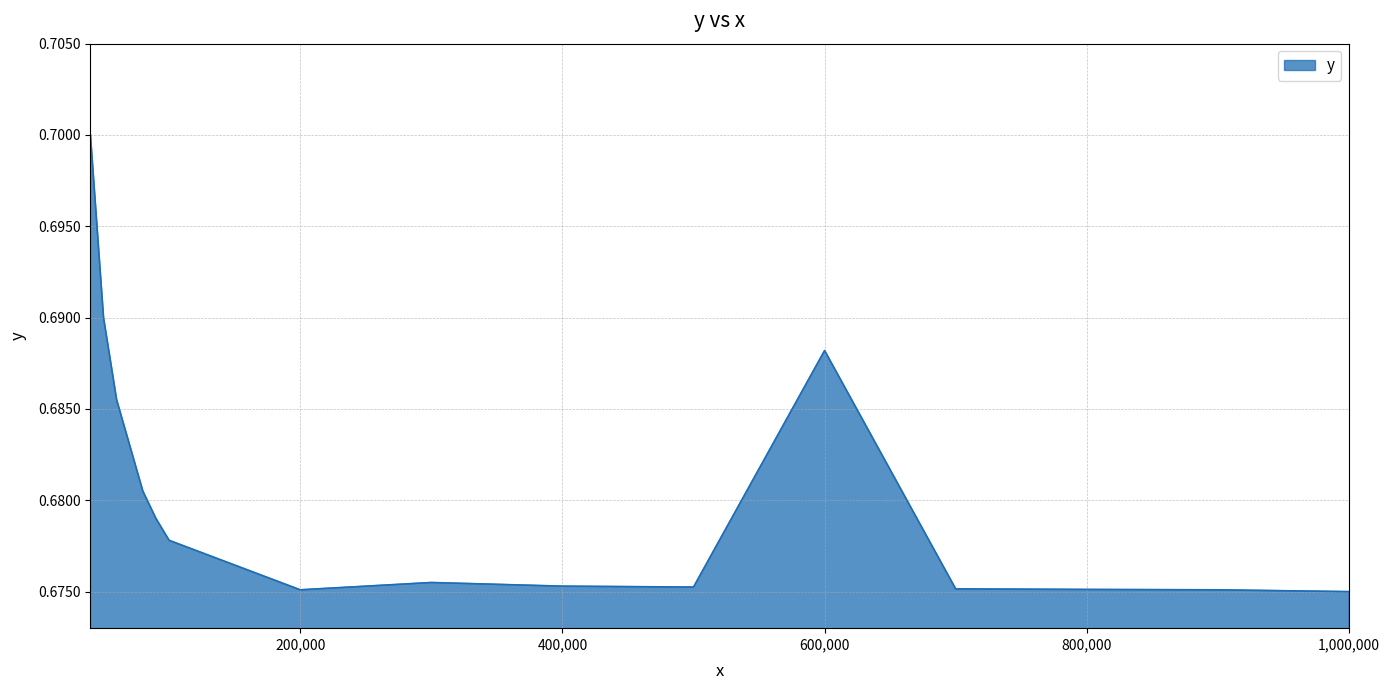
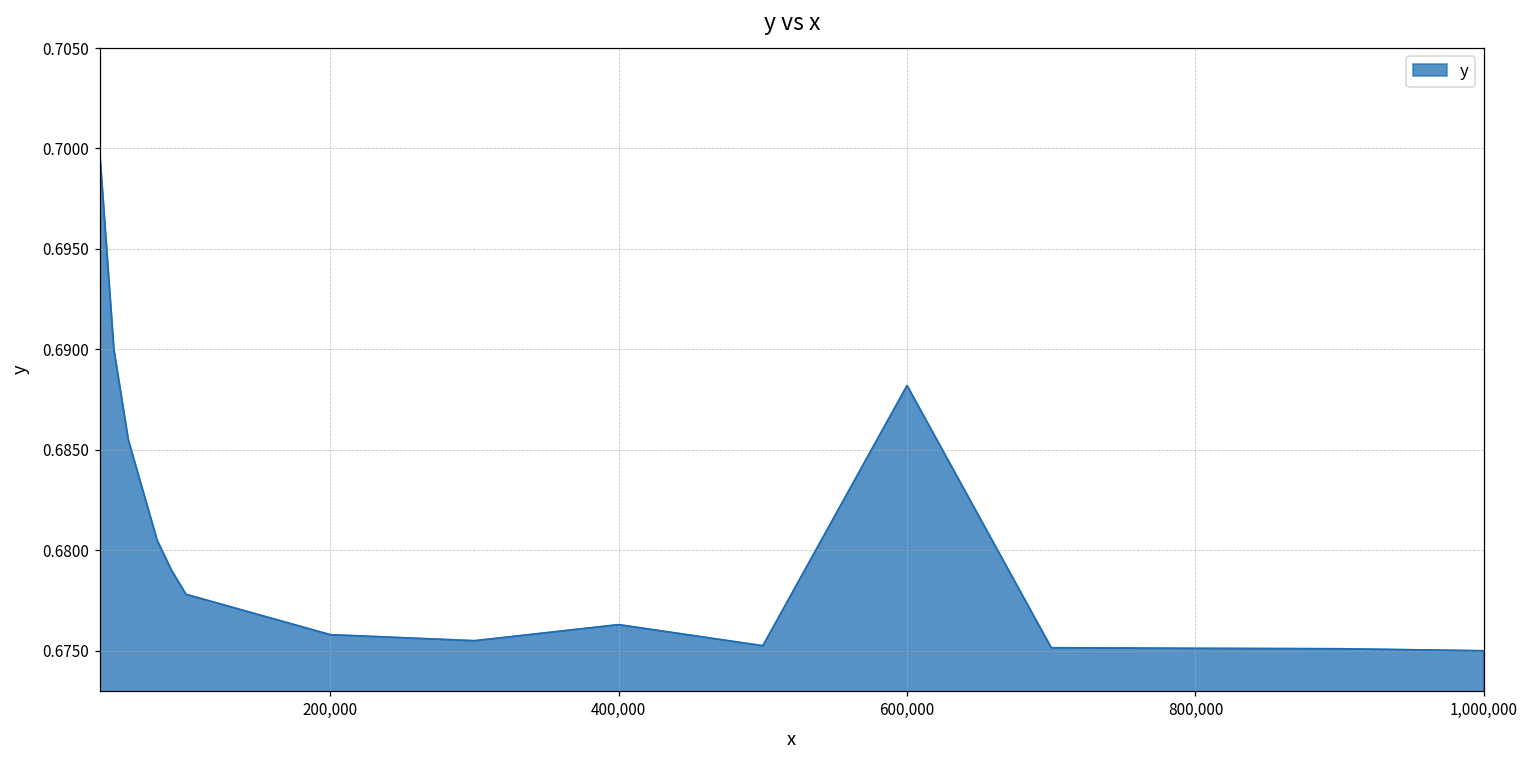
200,000: 0.6751 -> 0.6758
400,000: 0.6753 -> 0.6763
